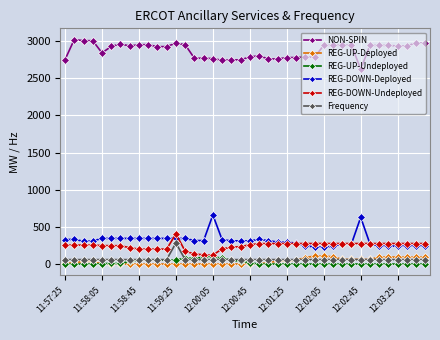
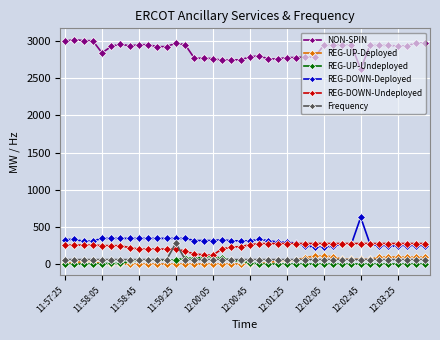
NON-SPIN, 11:57:25: 2700 -> 3000
REG-DOWN-Undeployed, 11:59:25: 400 -> 200
REG-DOWN-Deployed, 12:00:05: 700 -> 300
